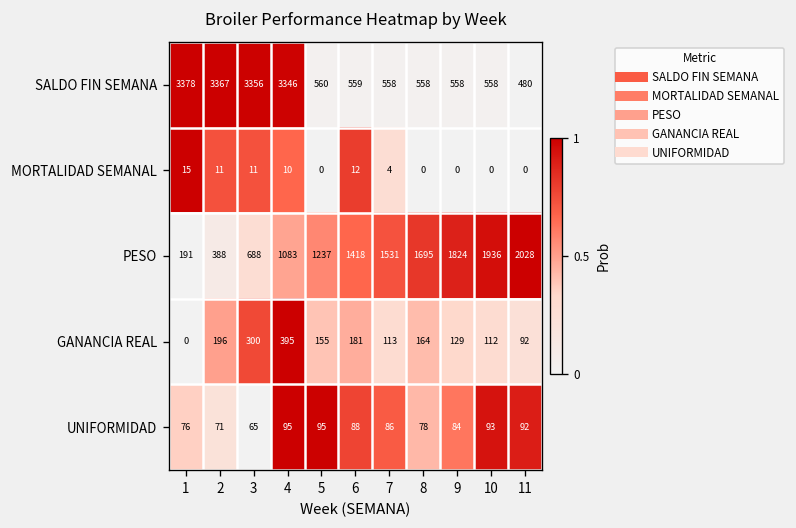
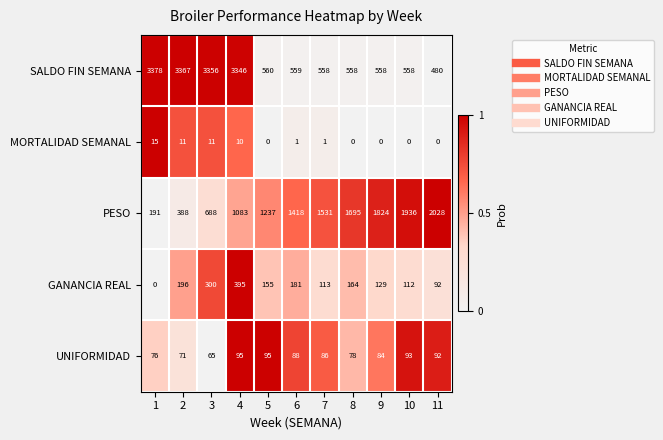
MORTALIDAD SEMANAL, 6: 12 -> 1
MORTALIDAD SEMANAL, 7: 4 -> 1
